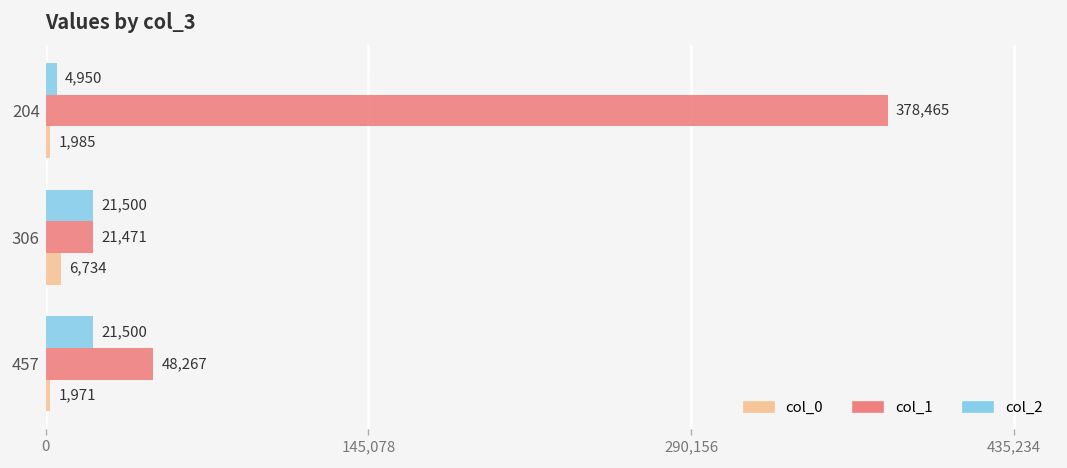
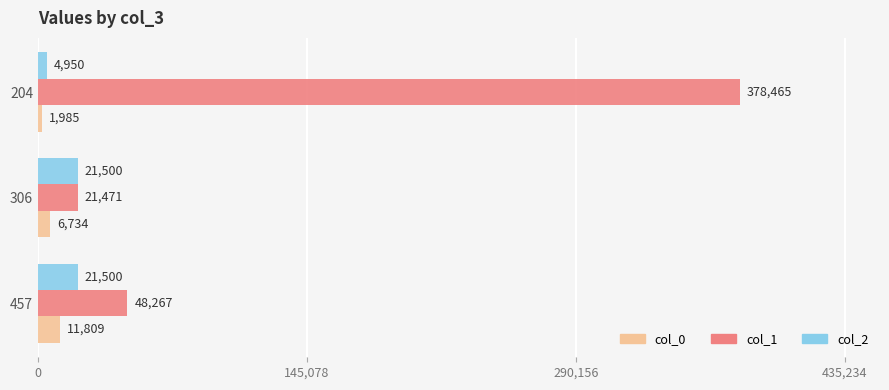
col_0, 457: 1,971 -> 11,809
